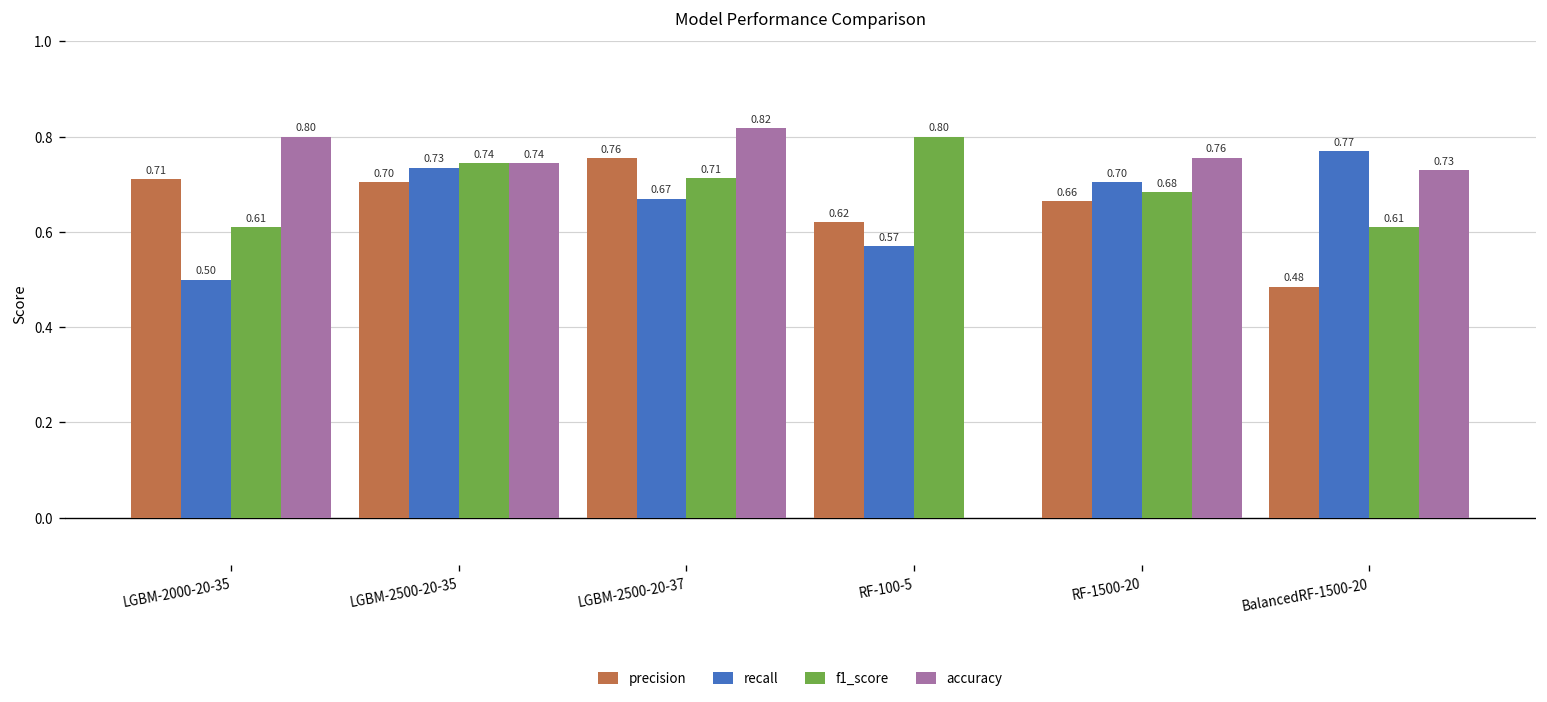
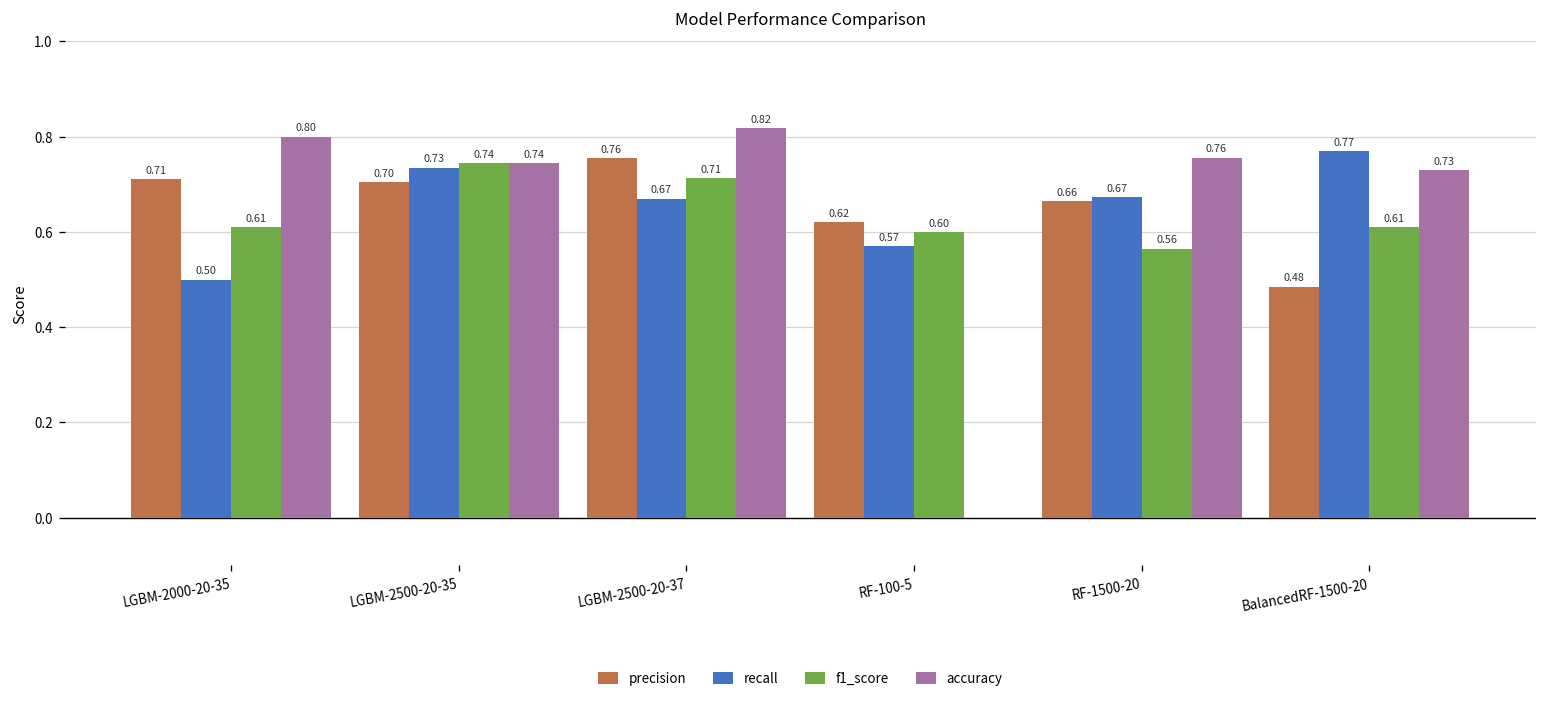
f1_score, RF-100-5: 0.80 -> 0.60
recall, RF-1500-20: 0.70 -> 0.67
f1_score, RF-1500-20: 0.68 -> 0.56
